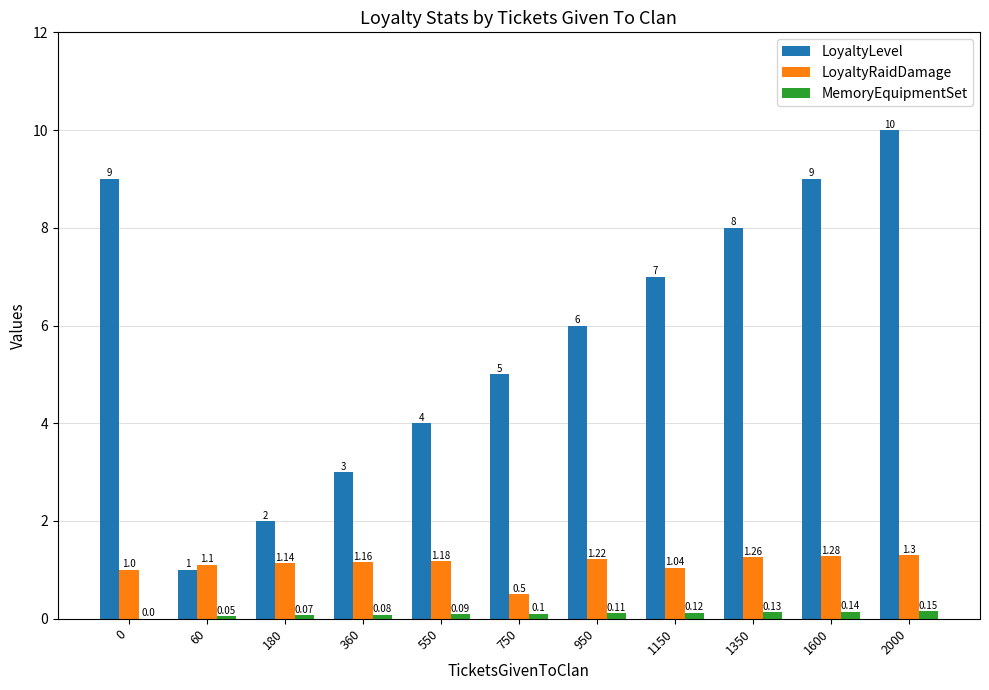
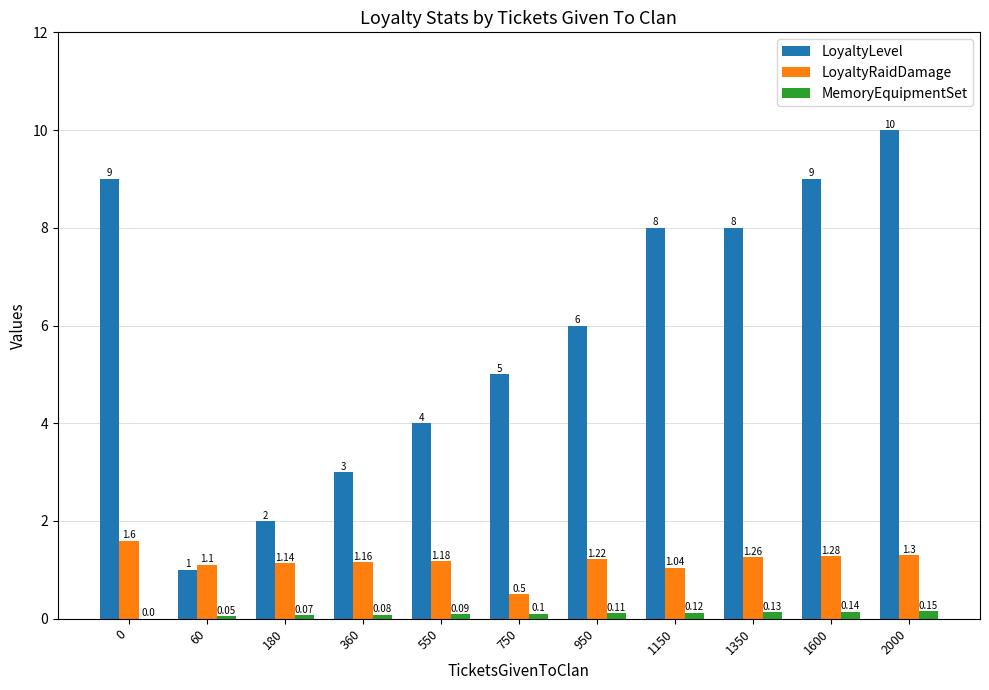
LoyaltyRaidDamage, 0: 1.0 -> 1.6
LoyaltyLevel, 1150: 7 -> 8
